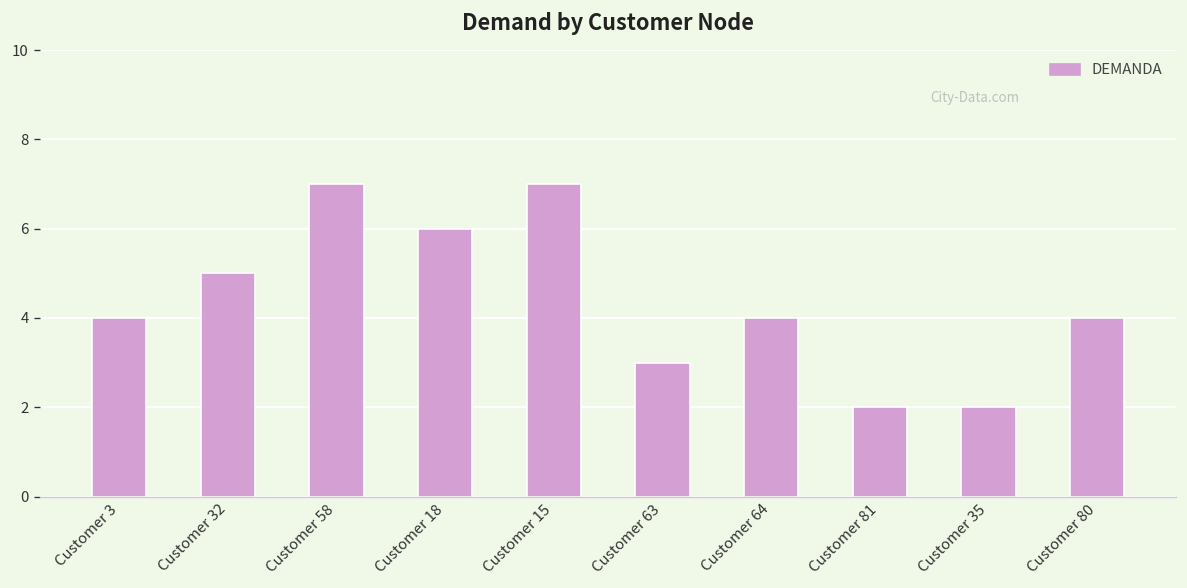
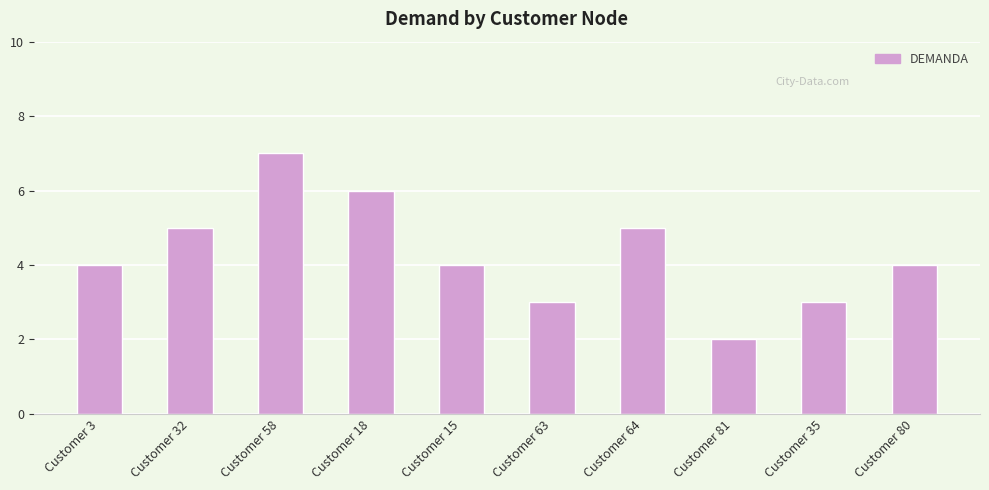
Customer 15: 7 -> 4
Customer 64: 4 -> 5
Customer 35: 2 -> 3
